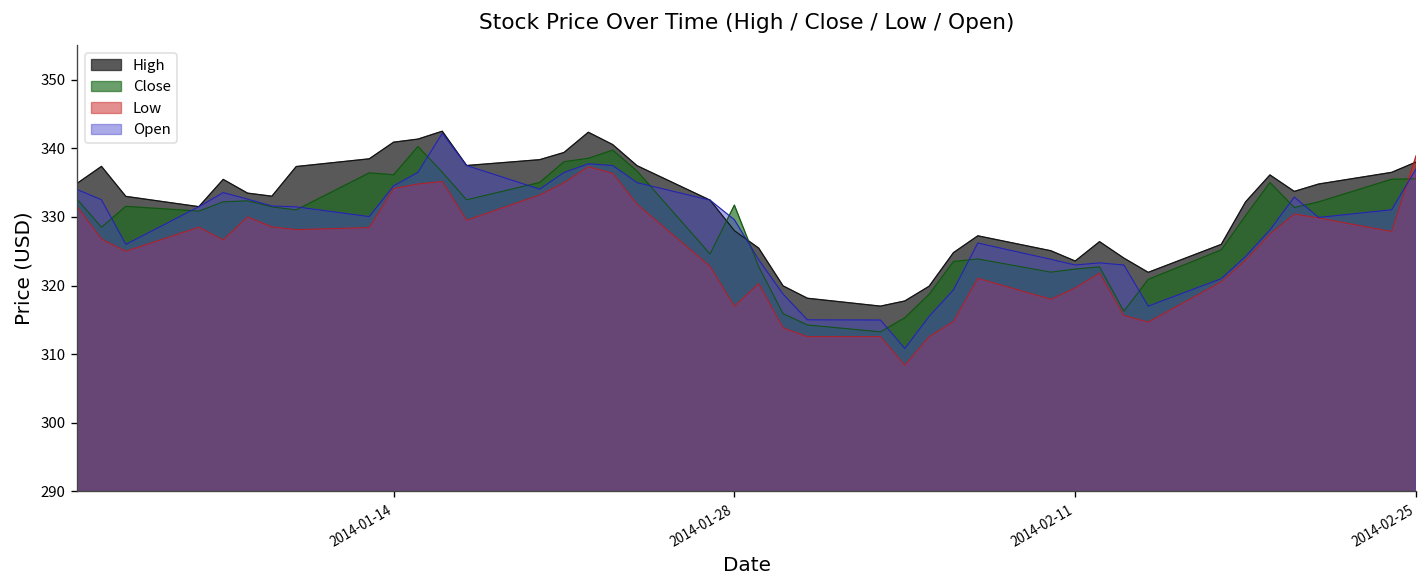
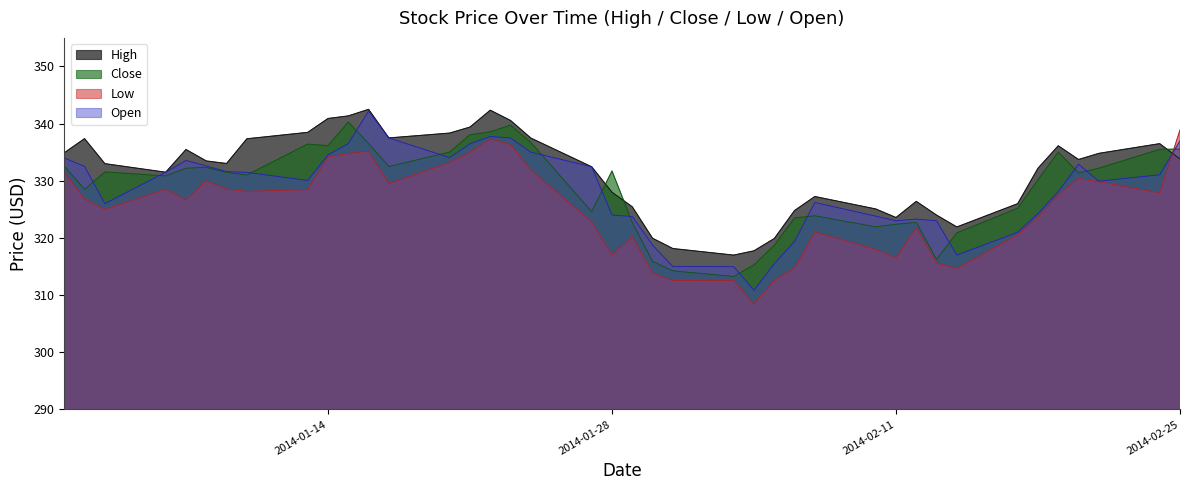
Open, 2014-01-28: 330 -> 324
Low, 2014-02-11: 320 -> 317
High, 2014-02-25: 338 -> 334
